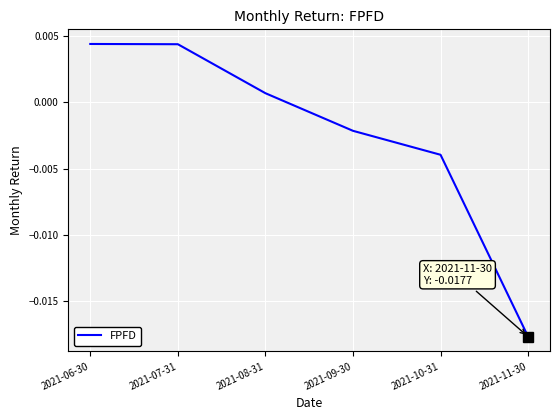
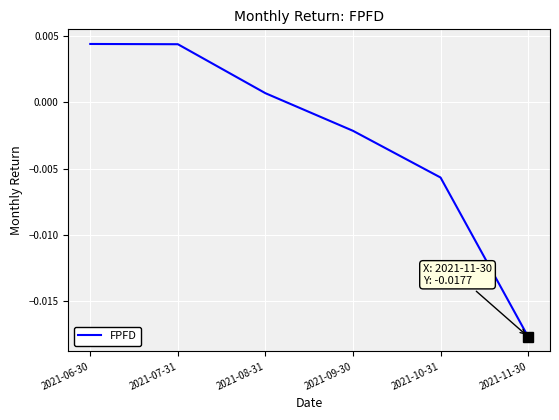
FPFD, 2021-10-31: -0.0040 -> -0.0057
